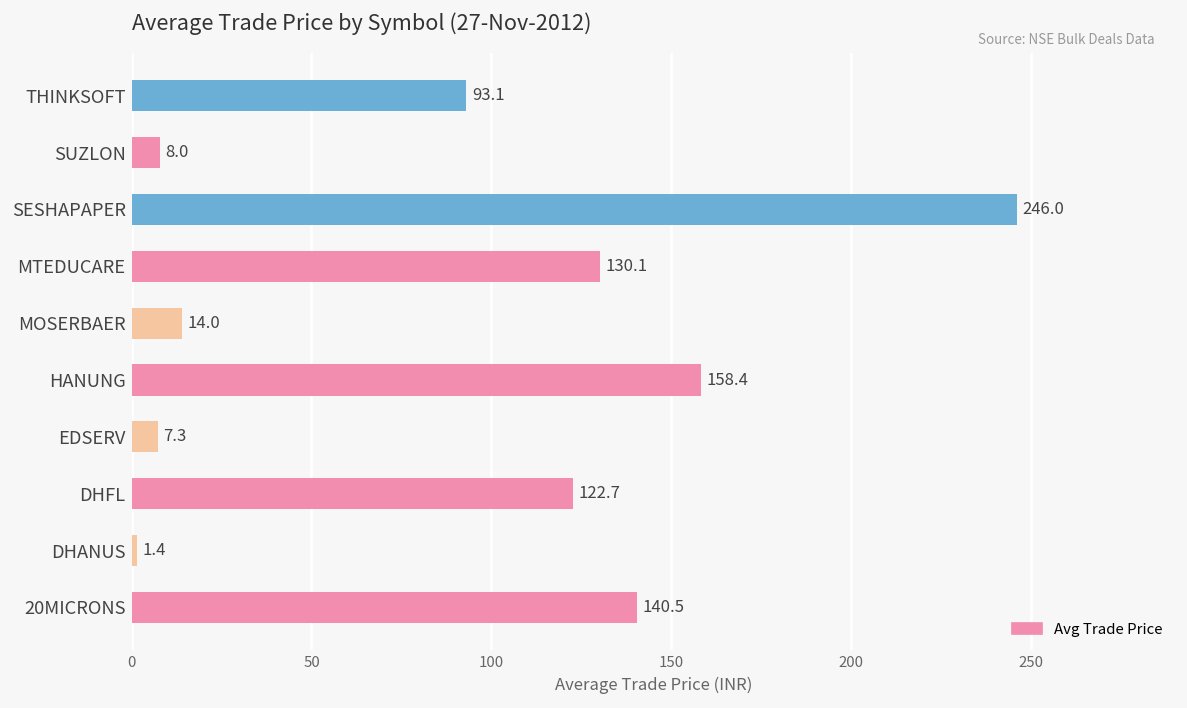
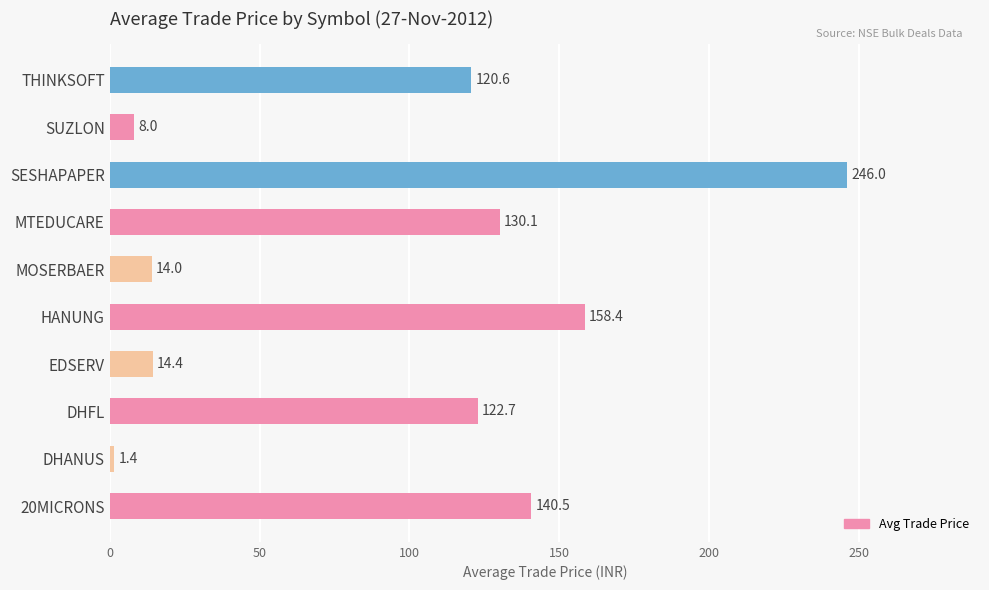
THINKSOFT: 93.1 -> 120.6
EDSERV: 7.3 -> 14.4
